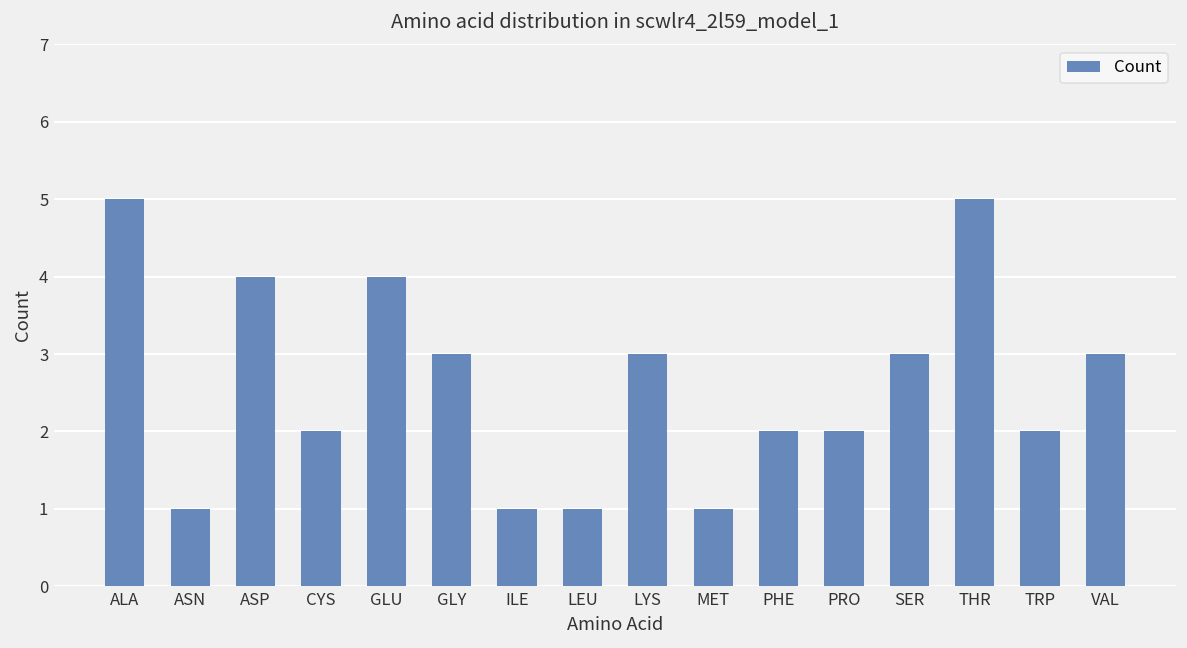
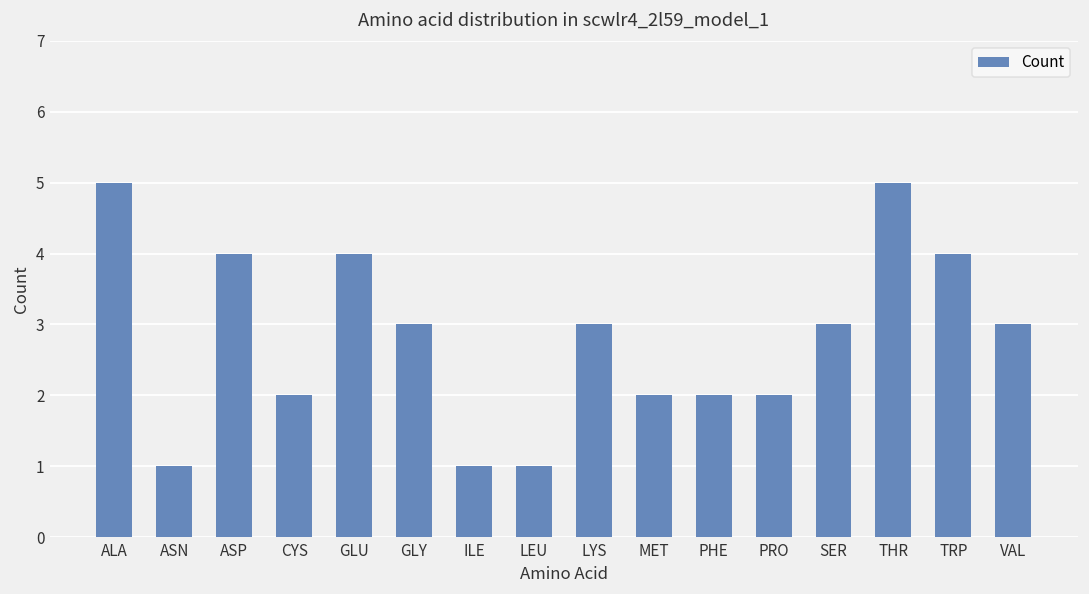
MET: 1 -> 2
TRP: 2 -> 4
